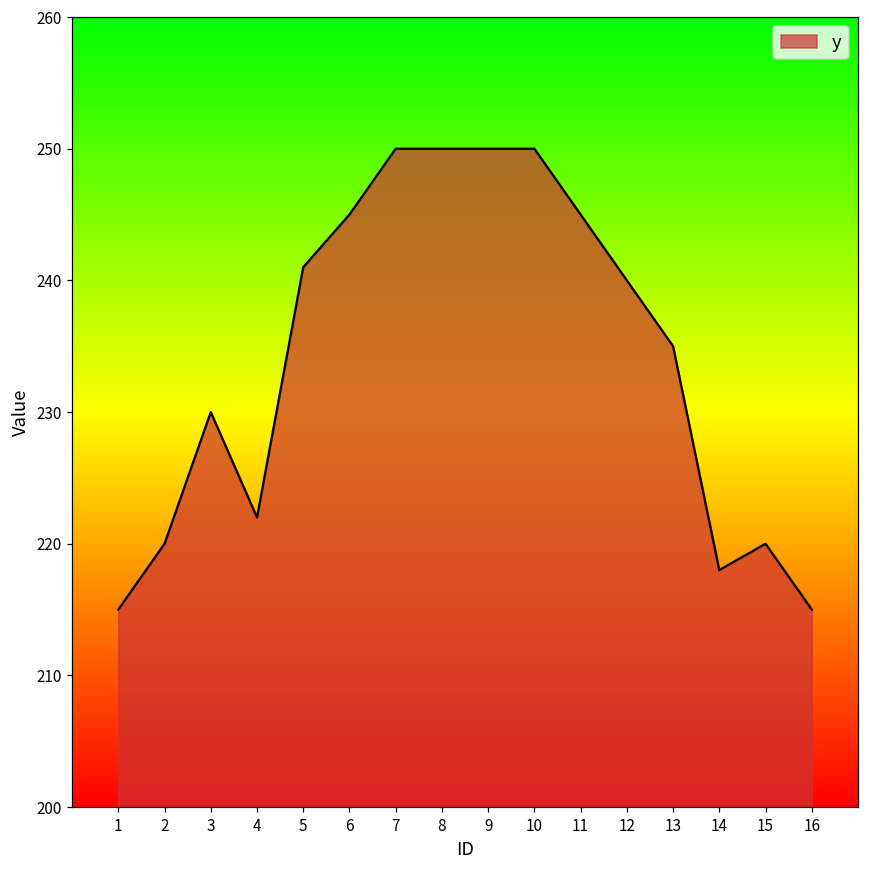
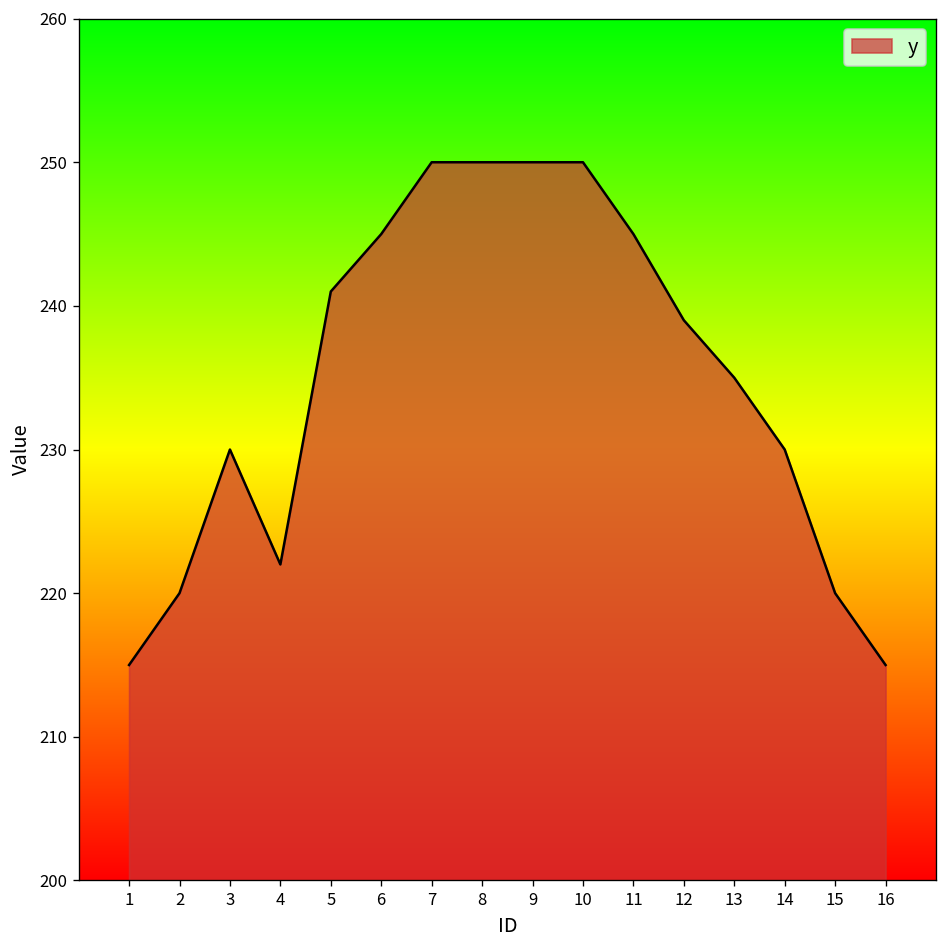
12: 240 -> 239
14: 218 -> 230
